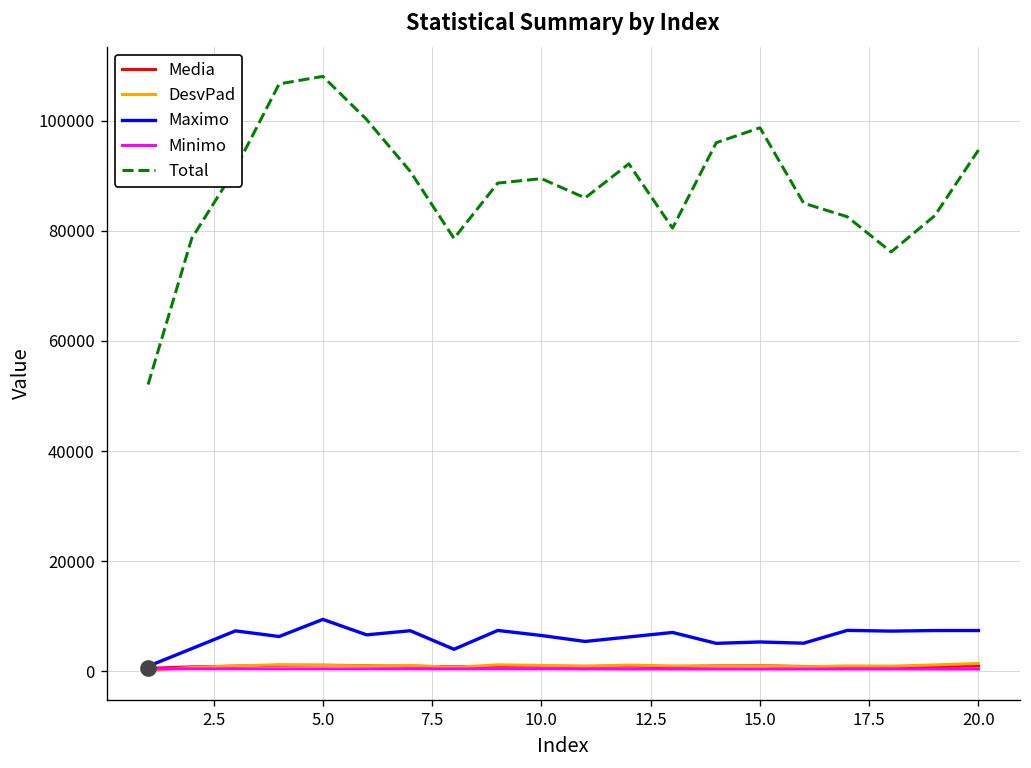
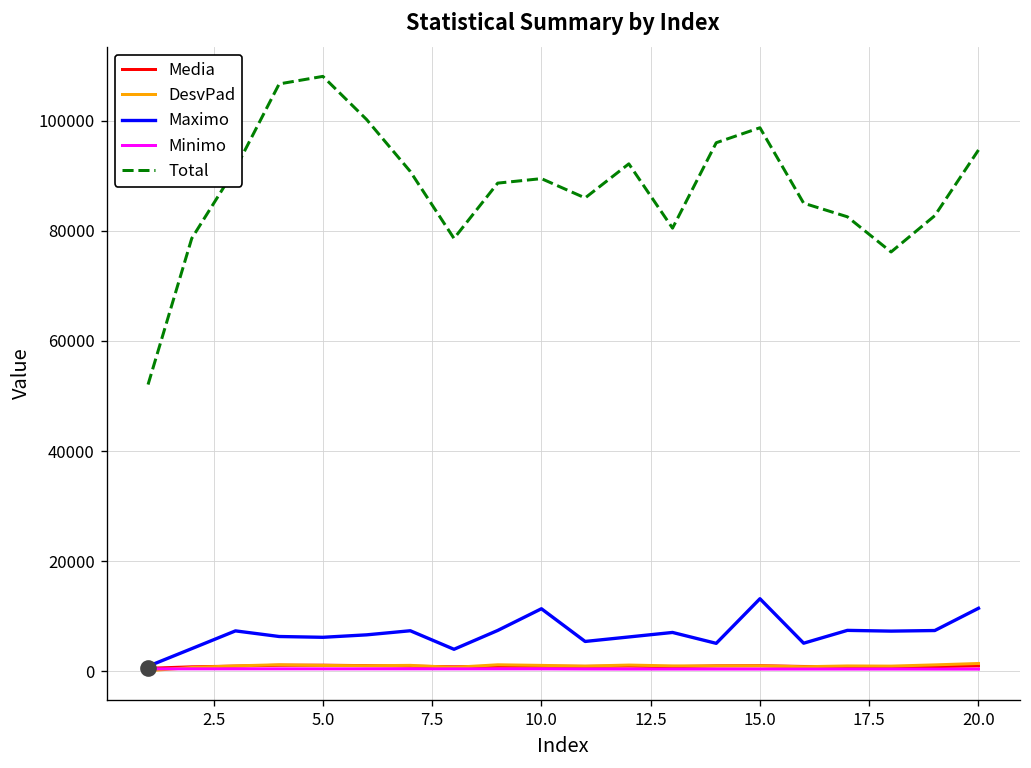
Maximo, 5.0: 9000 -> 6000
Maximo, 10.0: 6000 -> 11000
Maximo, 15.0: 5000 -> 13000
Maximo, 20.0: 7000 -> 11000
